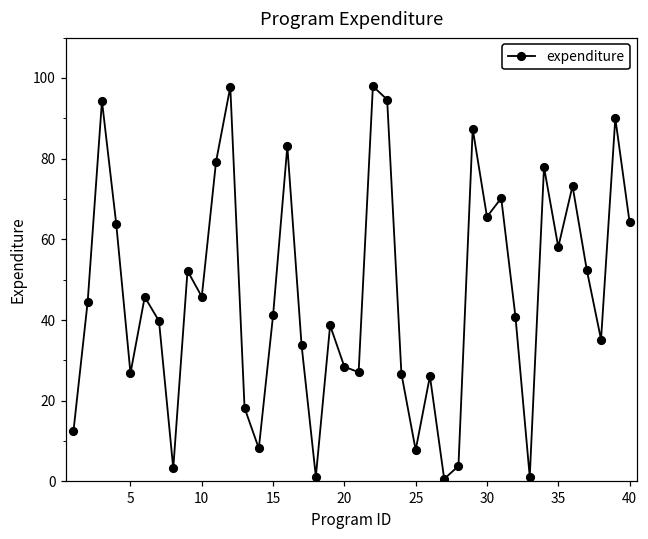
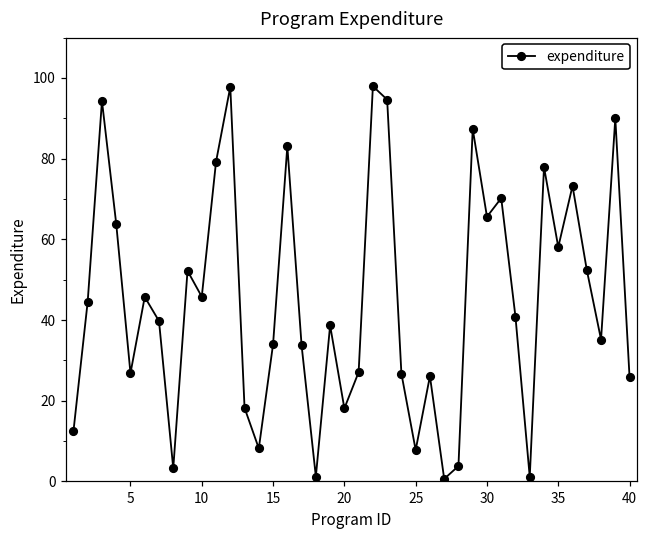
15: 41 -> 34
20: 28 -> 18
40: 64 -> 26
